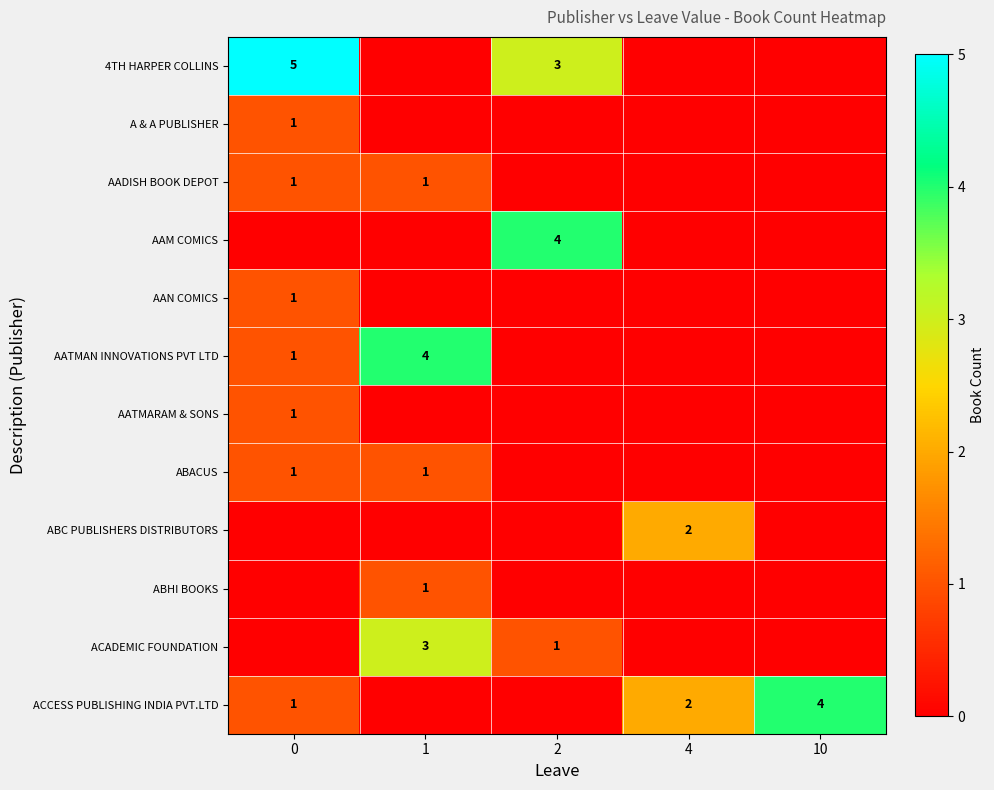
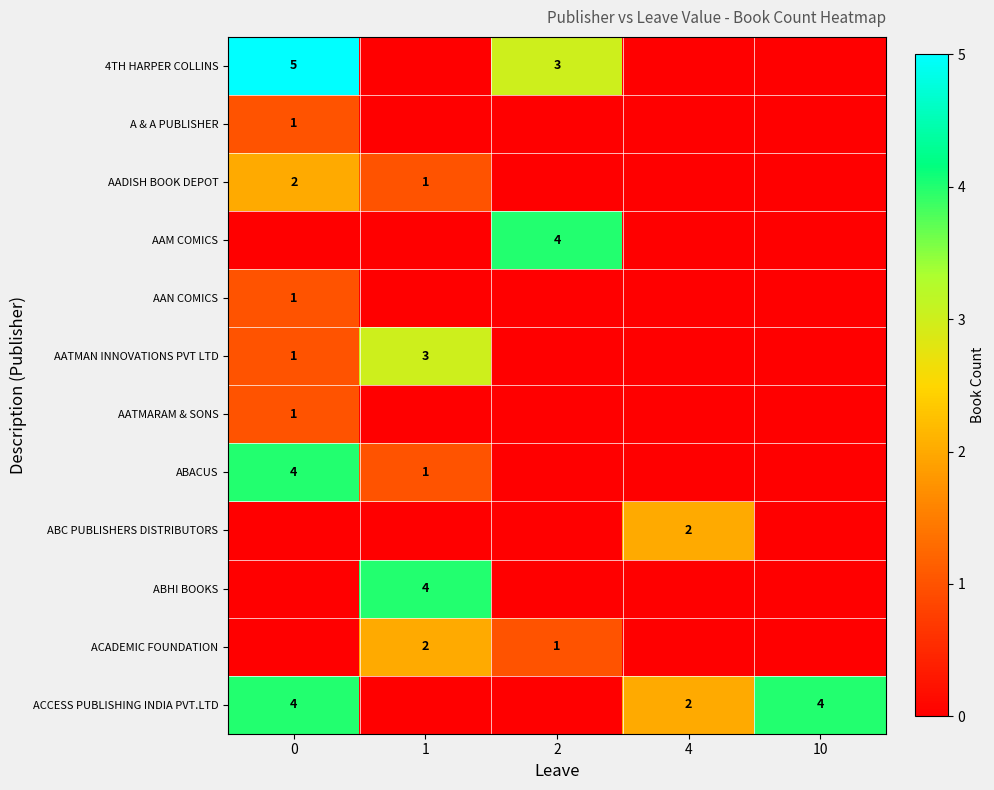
AADISH BOOK DEPOT, 0: 1 -> 2
AATMAN INNOVATIONS PVT LTD, 1: 4 -> 3
ABACUS, 0: 1 -> 4
ABHI BOOKS, 1: 1 -> 4
ACADEMIC FOUNDATION, 1: 3 -> 2
ACCESS PUBLISHING INDIA PVT.LTD, 0: 1 -> 4
